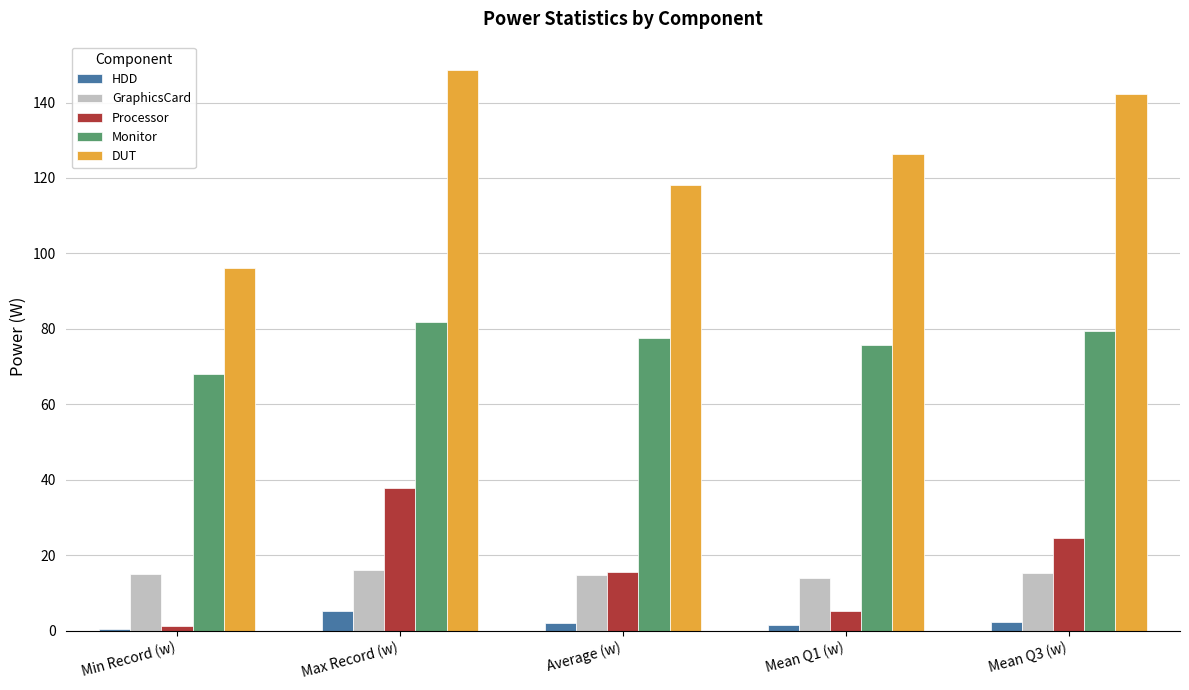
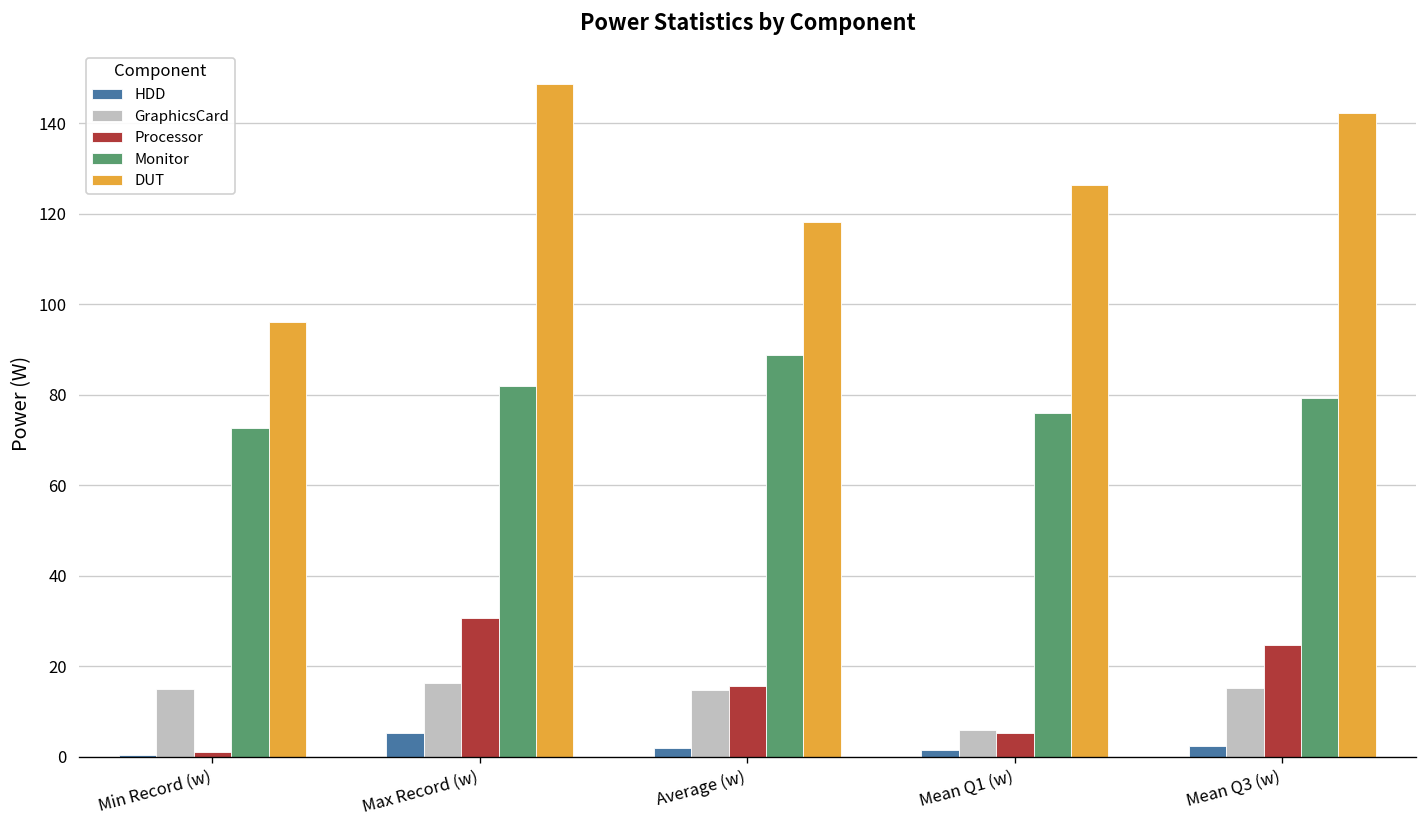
Monitor, Min Record (w): 68 -> 73
Processor, Max Record (w): 38 -> 31
Monitor, Average (w): 78 -> 89
GraphicsCard, Mean Q1 (w): 14 -> 6
